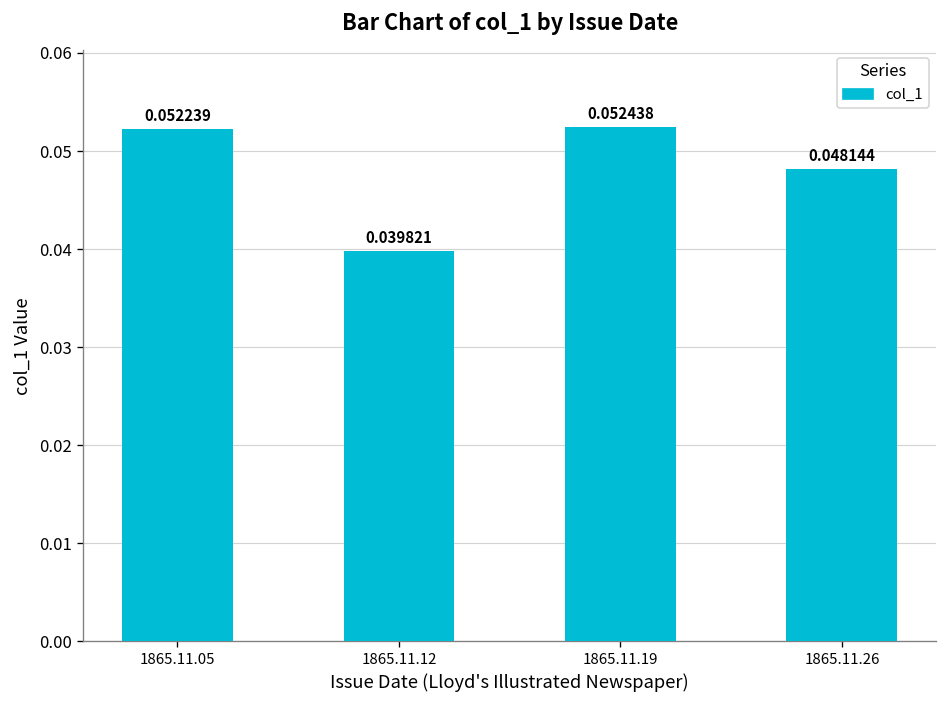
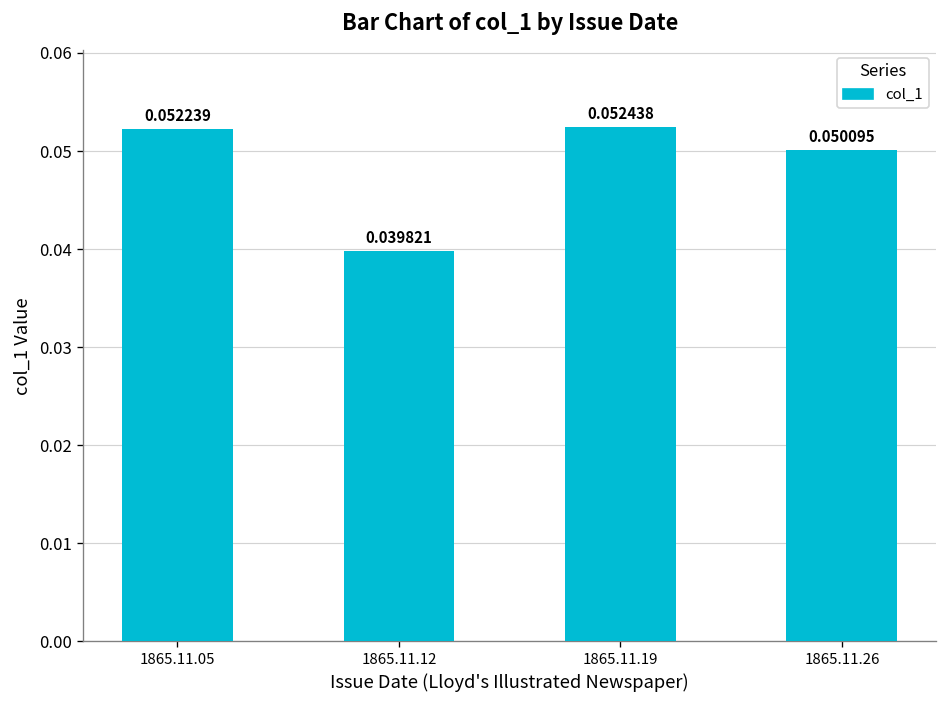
1865.11.26: 0.048144 -> 0.050095
